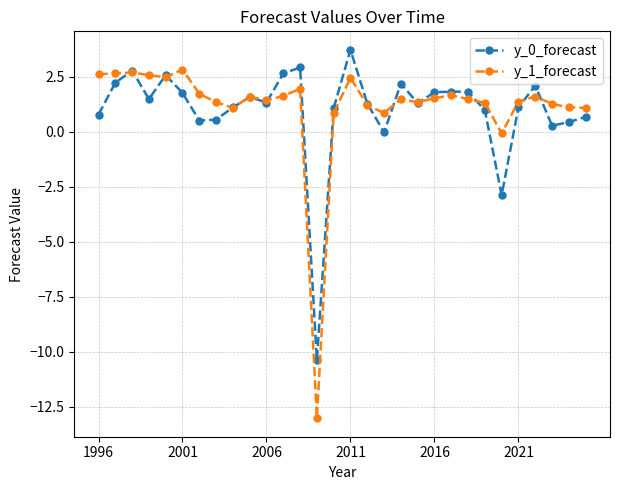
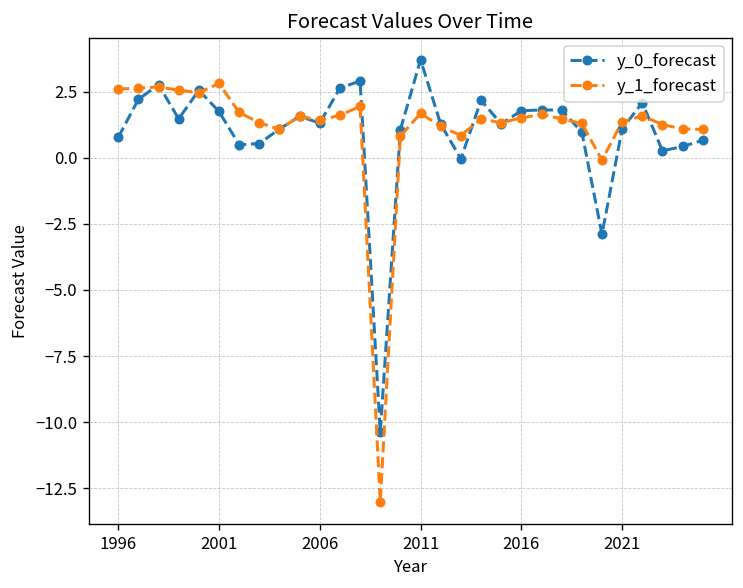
y_1_forecast, 2011: 2.4 -> 1.7
